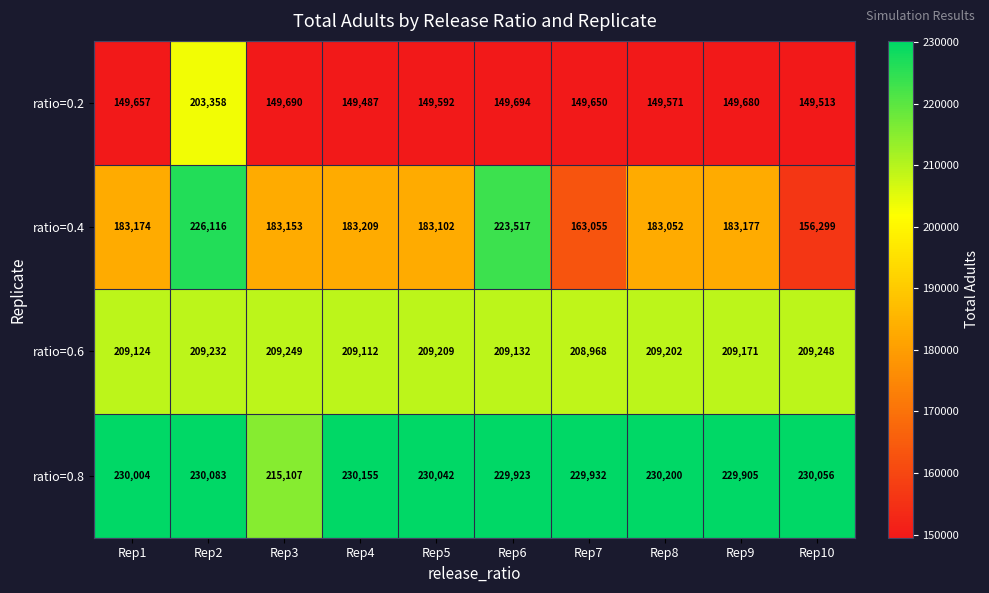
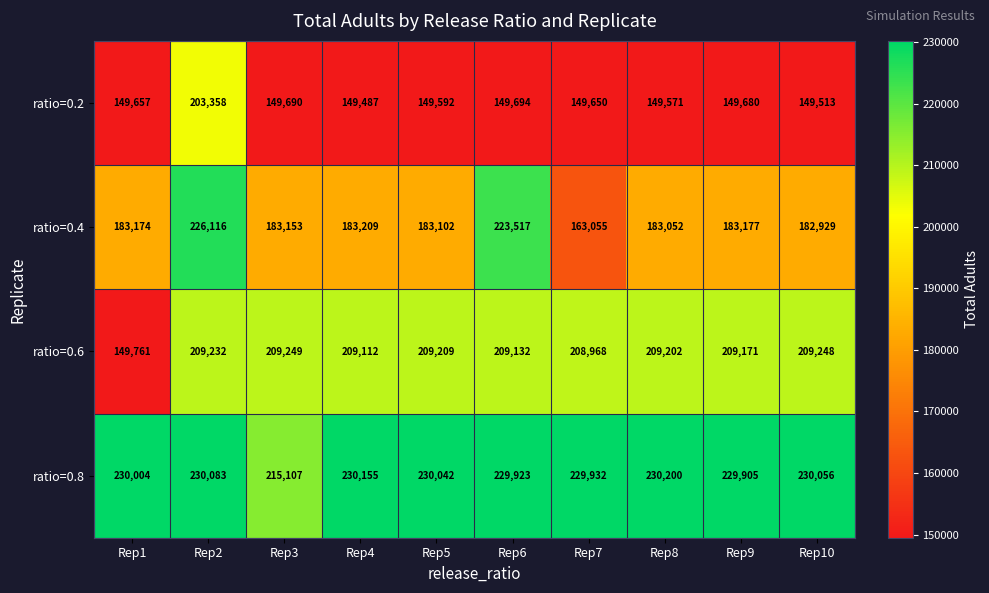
ratio=0.4, Rep10: 156,299 -> 182,929
ratio=0.6, Rep1: 209,124 -> 149,761
